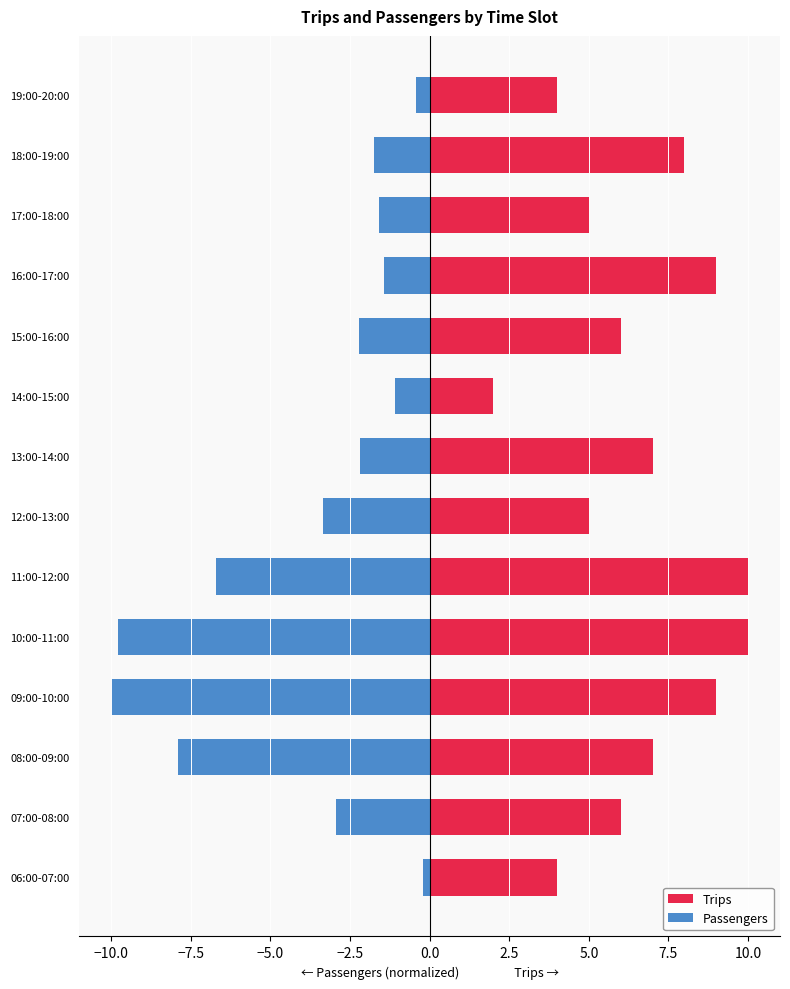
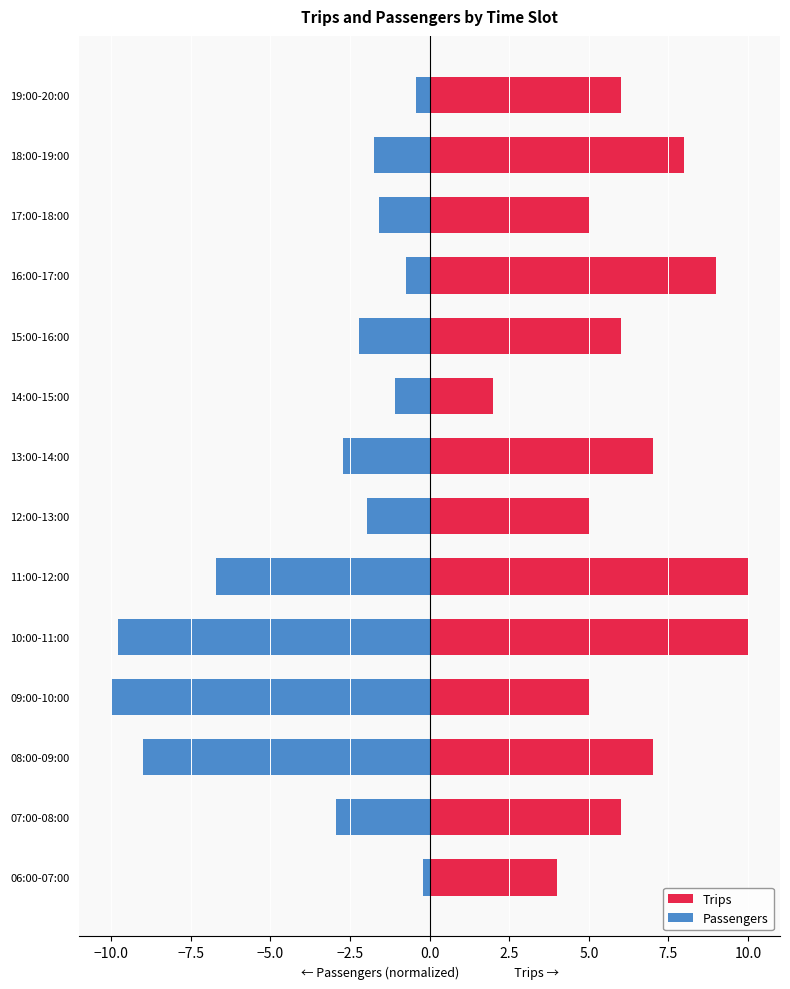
Trips, 19:00-20:00: 4 -> 6
Passengers, 16:00-17:00: -1.4 -> -0.7
Passengers, 13:00-14:00: -2.2 -> -2.7
Passengers, 12:00-13:00: -3.3 -> -2.0
Trips, 09:00-10:00: 9 -> 5
Passengers, 08:00-09:00: -7.9 -> -9.0
